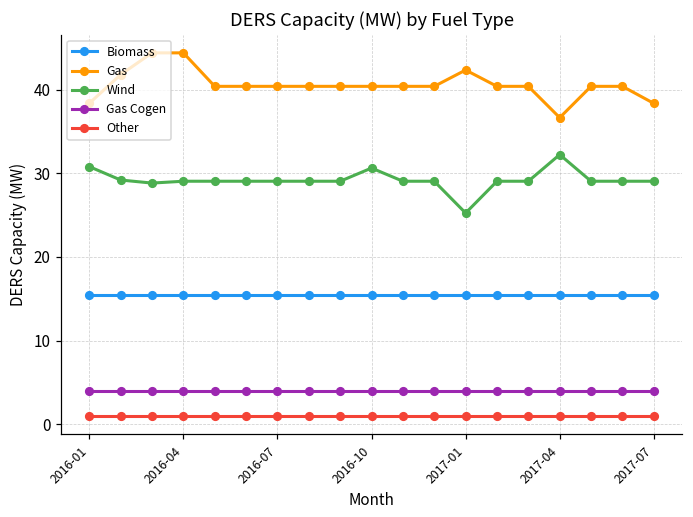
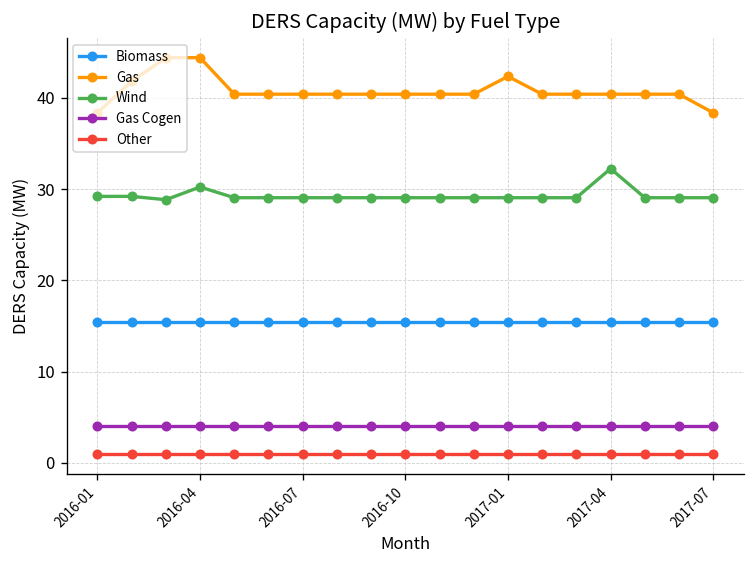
Wind, 2016-01: 31 -> 29
Wind, 2016-04: 29 -> 30
Wind, 2016-10: 31 -> 29
Wind, 2017-01: 25 -> 29
Gas, 2017-04: 37 -> 40
